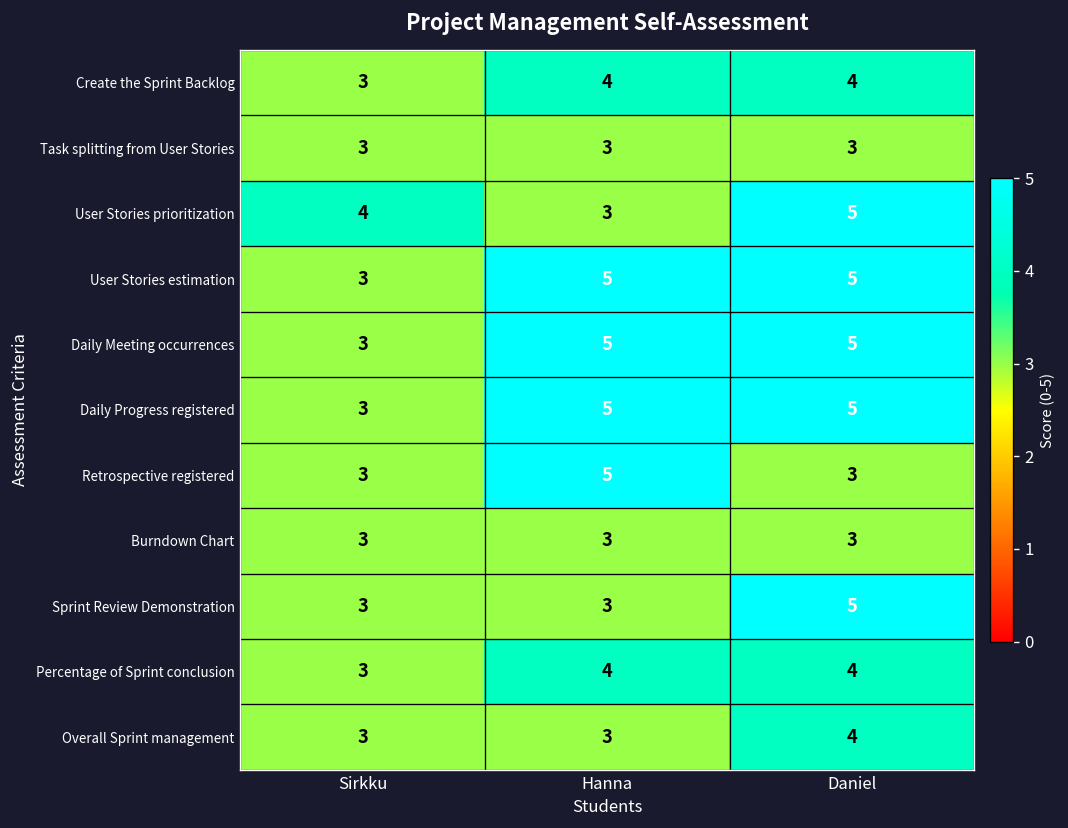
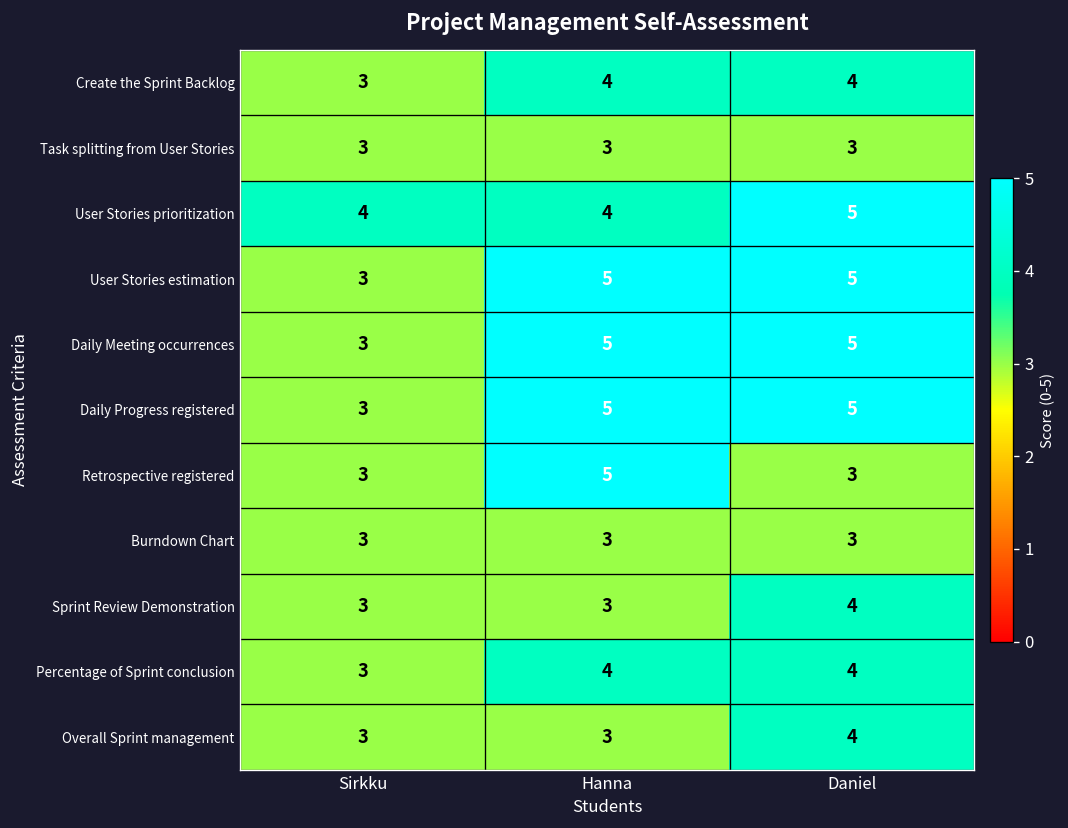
User Stories prioritization, Hanna: 3 -> 4
Sprint Review Demonstration, Daniel: 5 -> 4
